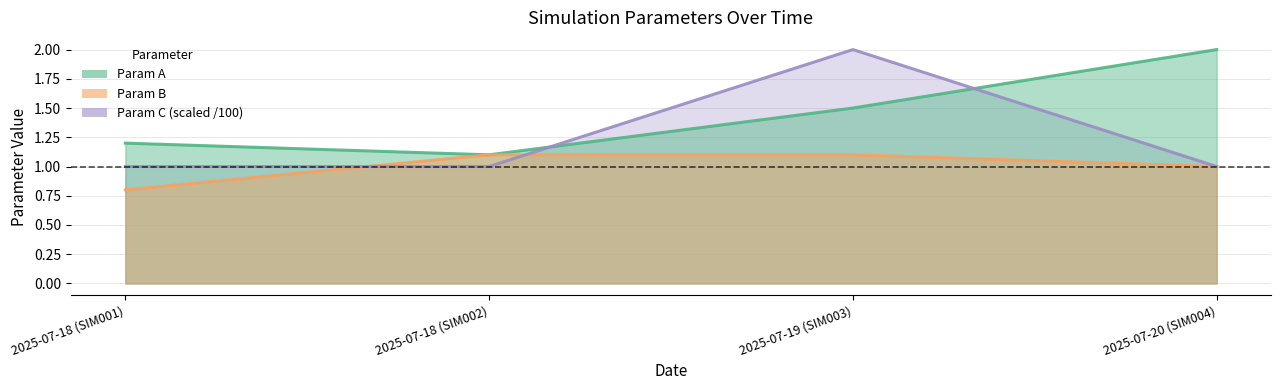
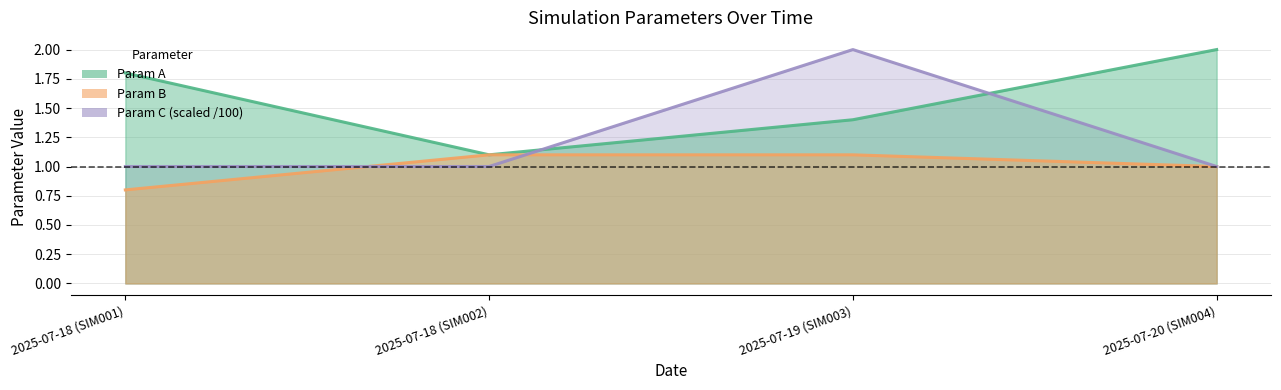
Param A, 2025-07-18 (SIM001): 1.2 -> 1.8
Param A, 2025-07-19 (SIM003): 1.5 -> 1.4
